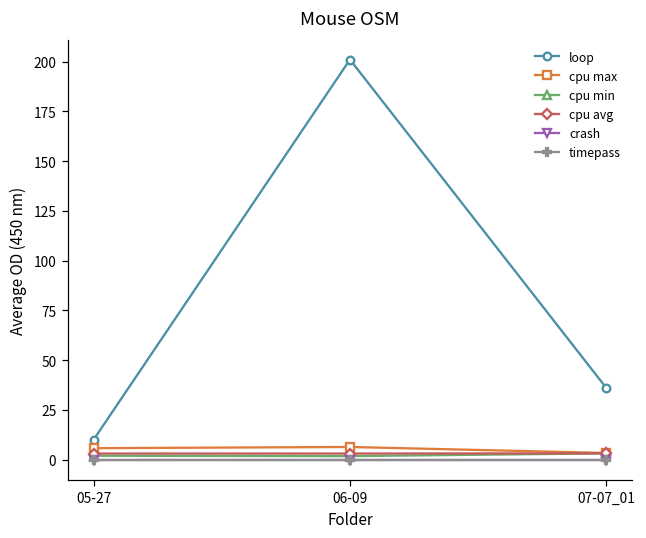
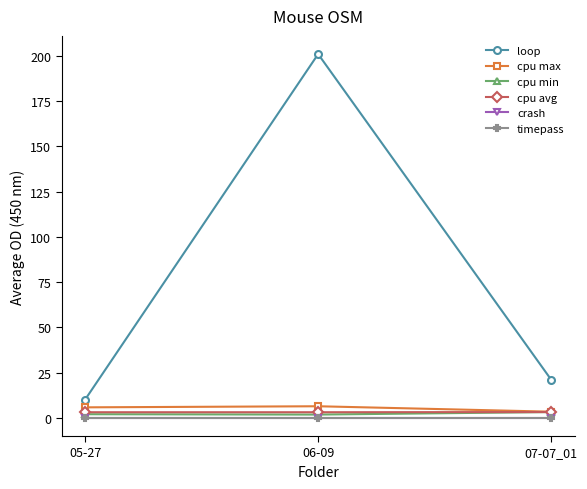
loop, 07-07_01: 36 -> 21
